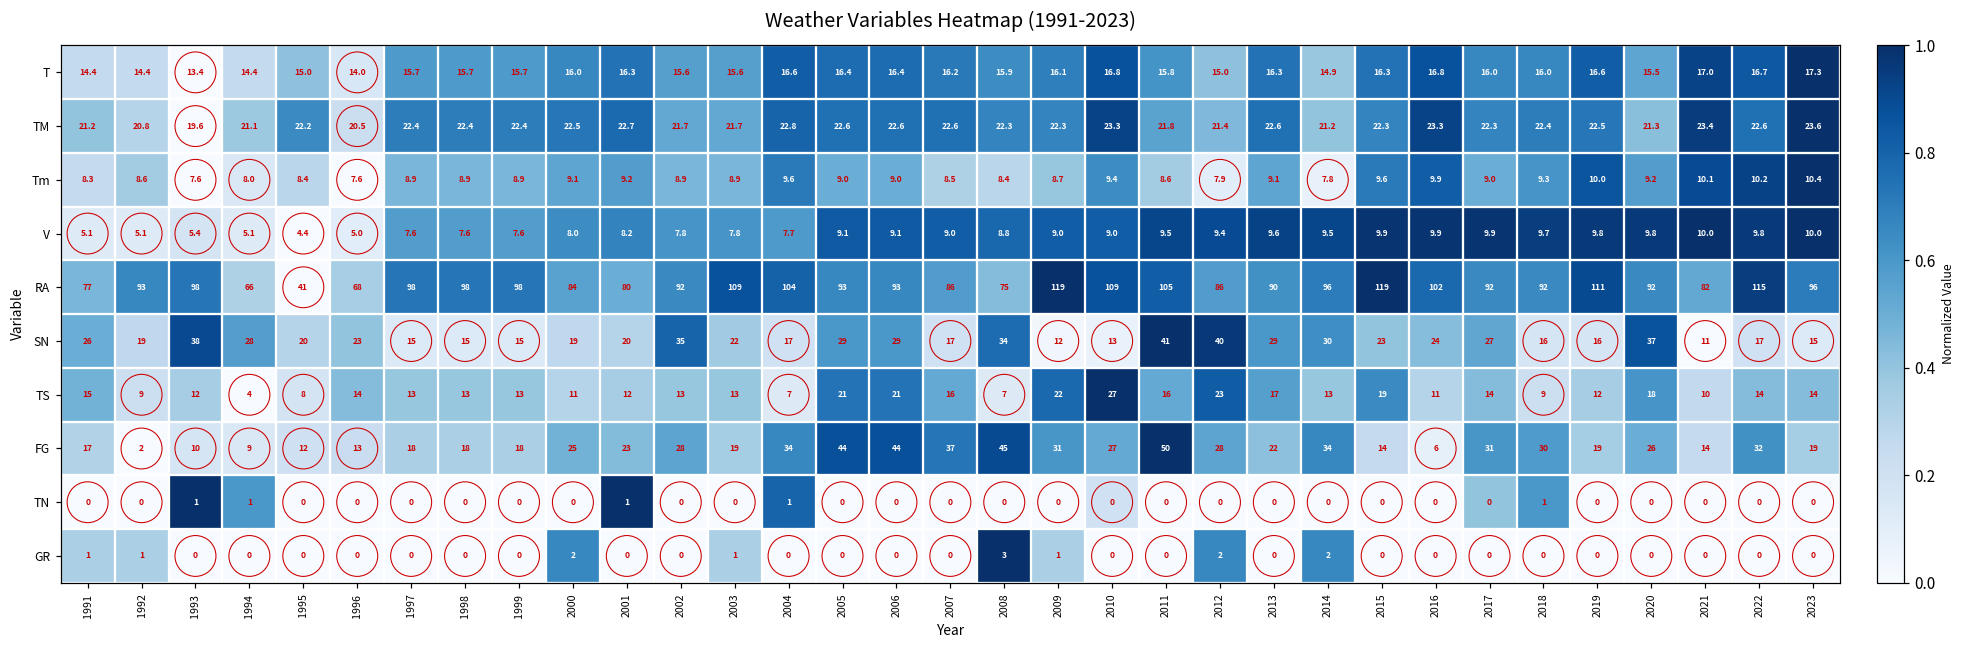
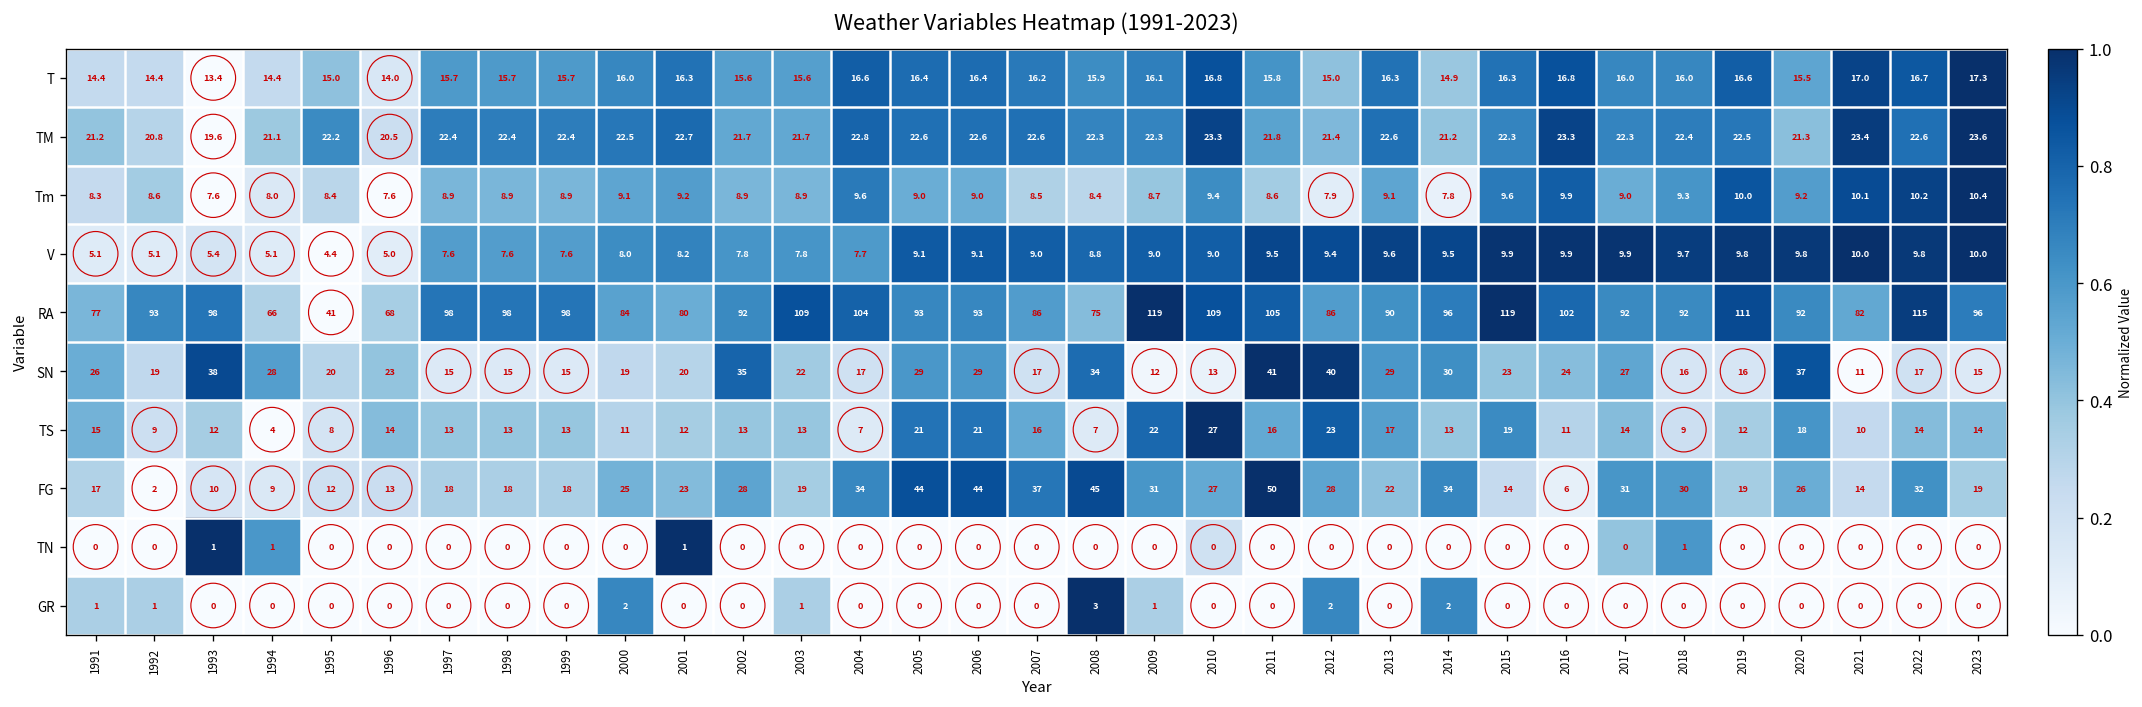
TN, 2004: 1 -> 0
